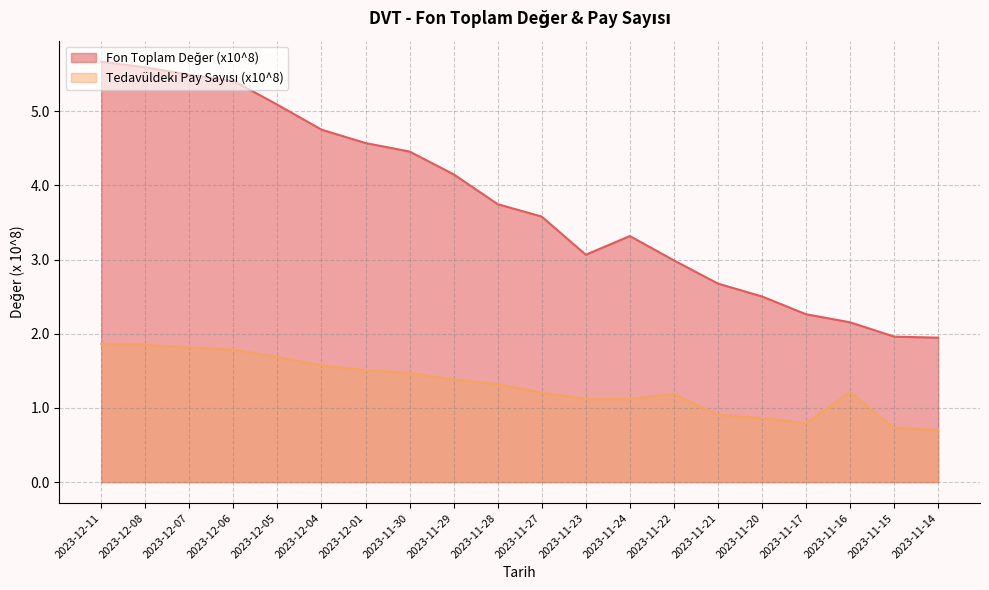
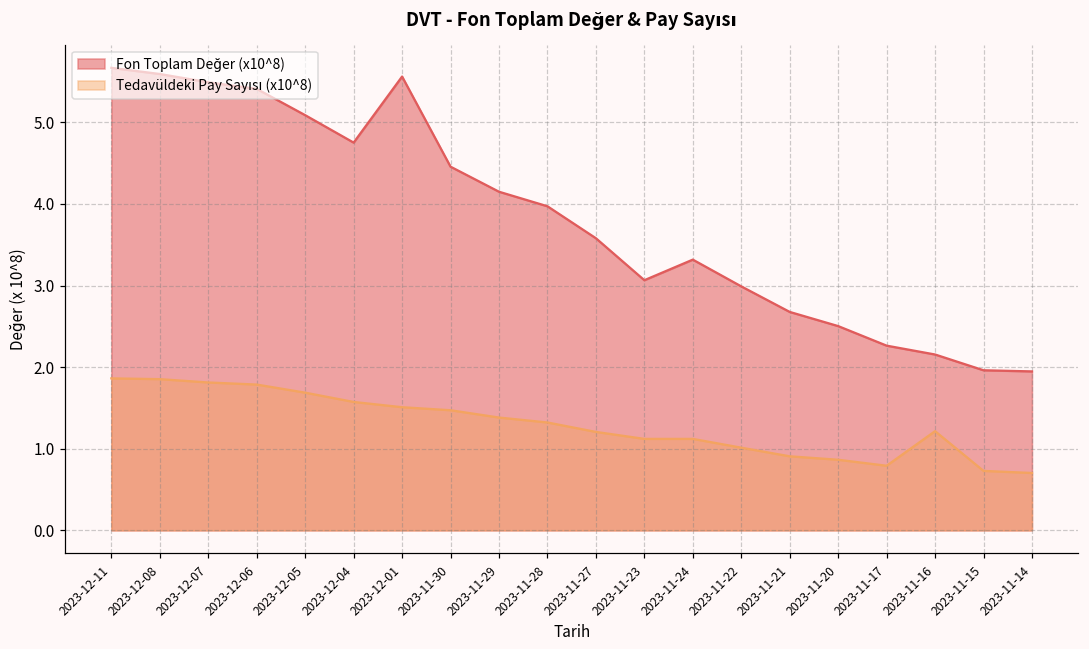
Fon Toplam Değer (x10^8), 2023-12-01: 4.6 -> 5.6
Fon Toplam Değer (x10^8), 2023-11-28: 3.7 -> 4.0
Tedavüldeki Pay Sayısı (x10^8), 2023-11-22: 1.2 -> 1.0
